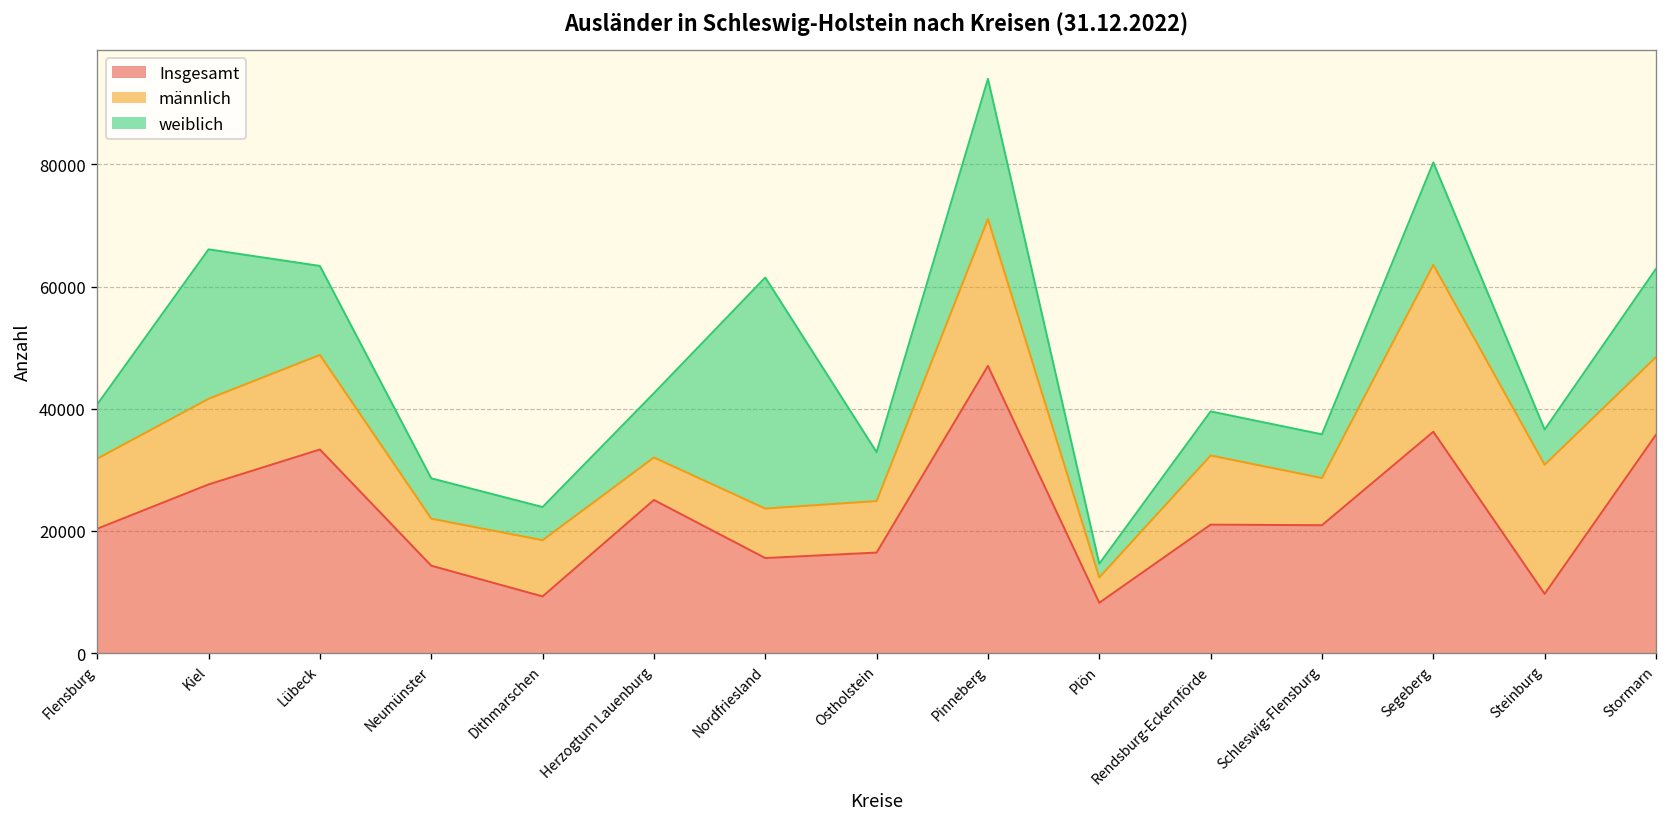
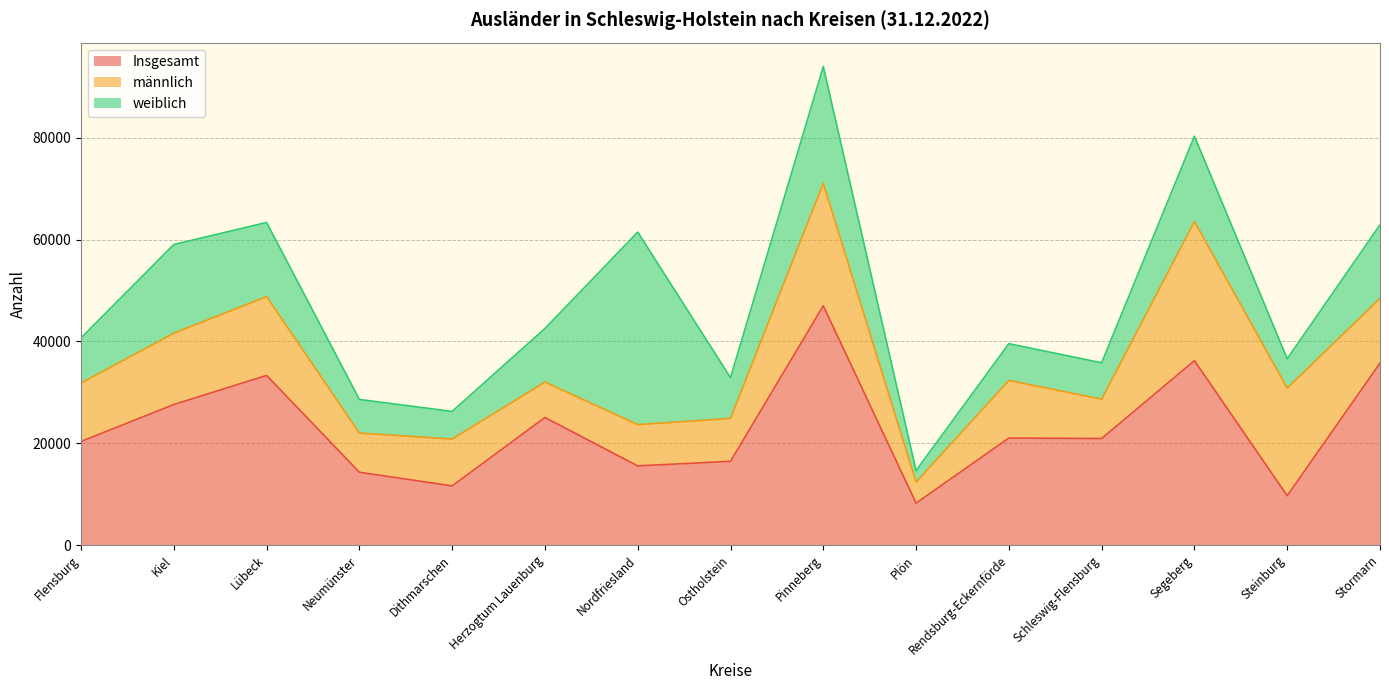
weiblich, Kiel: 24000 -> 17000
Insgesamt, Dithmarschen: 9000 -> 12000
